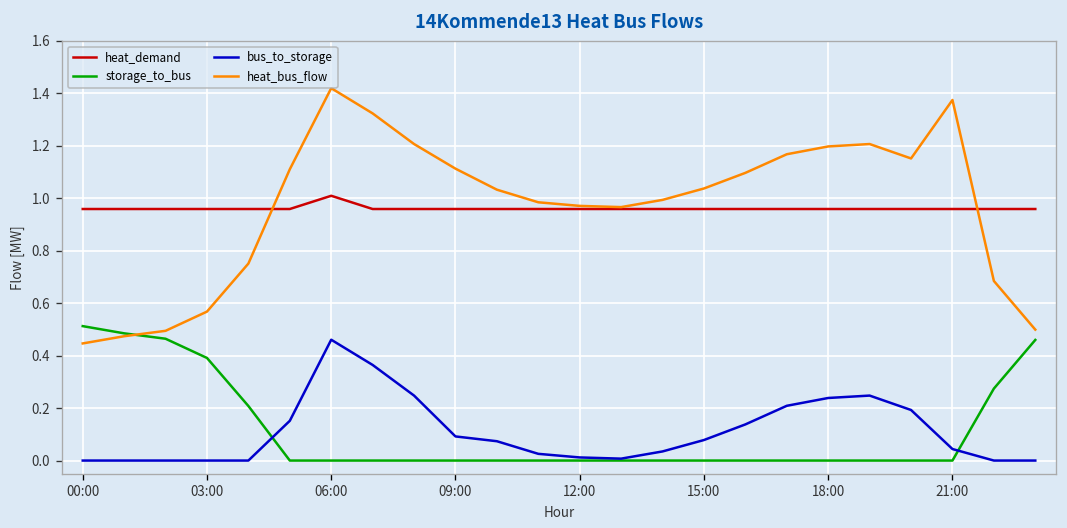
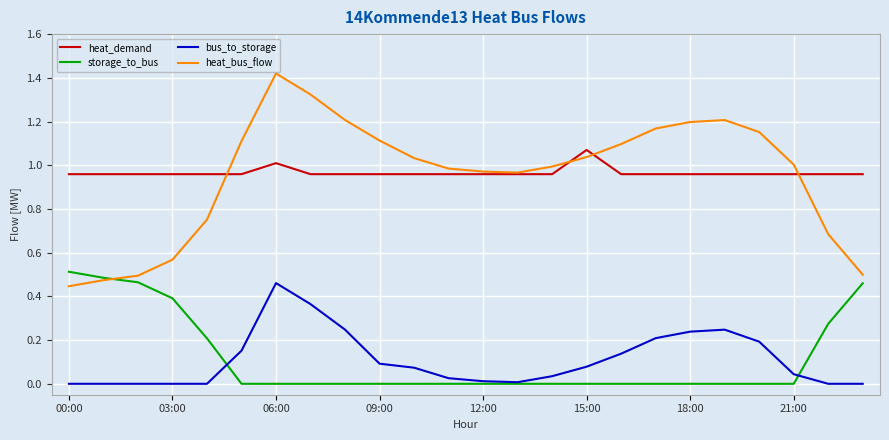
heat_demand, 15:00: 0.96 -> 1.07
heat_bus_flow, 21:00: 1.37 -> 1.00
